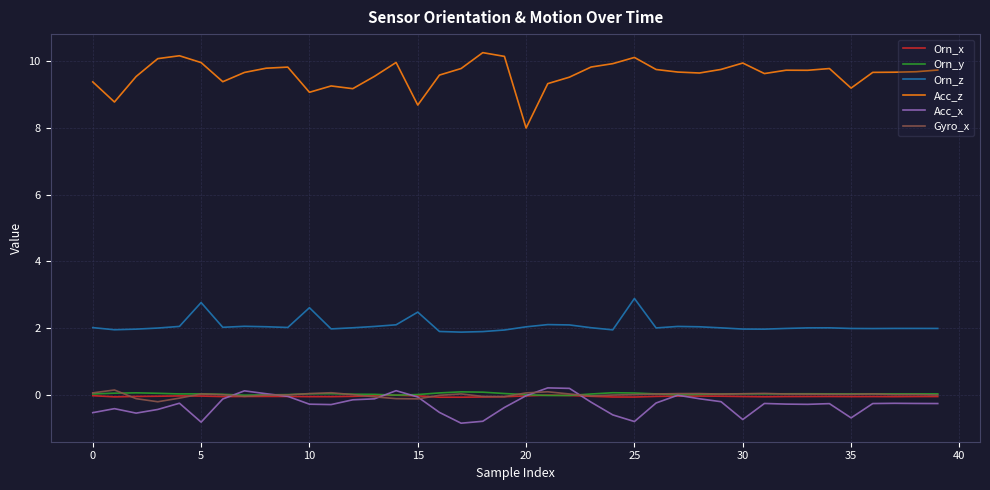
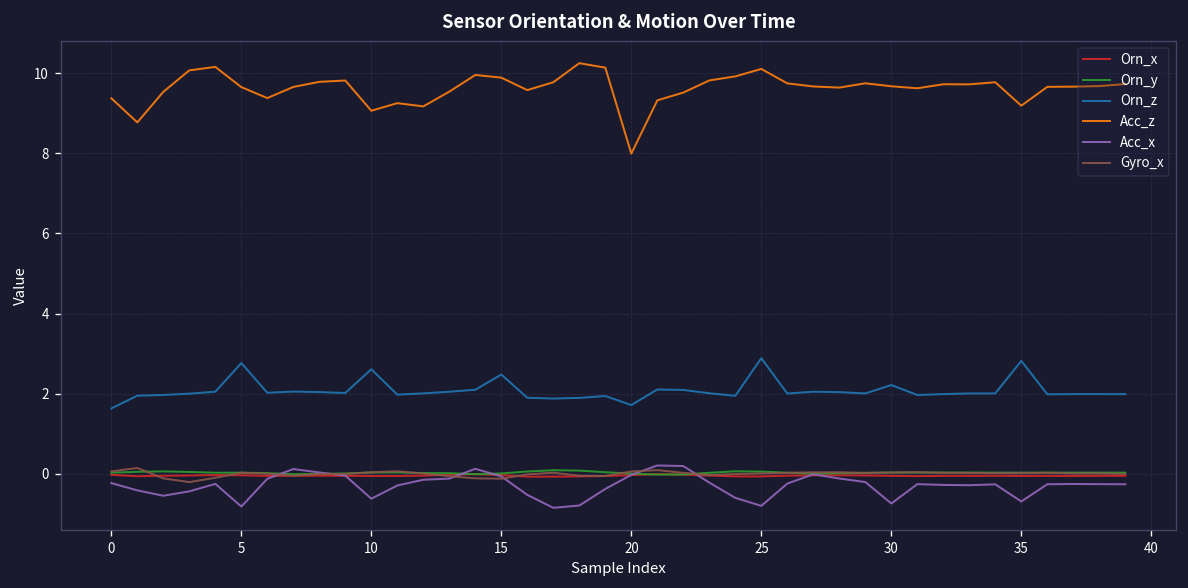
Orn_z, 0: 2.0 -> 1.6
Acc_x, 0: -0.5 -> -0.2
Acc_z, 5: 10.0 -> 9.7
Acc_x, 10: -0.3 -> -0.6
Acc_z, 15: 8.7 -> 9.9
Orn_z, 20: 2.0 -> 1.7
Orn_z, 30: 2.0 -> 2.2
Acc_z, 30: 9.9 -> 9.7
Orn_z, 35: 2.0 -> 2.8
